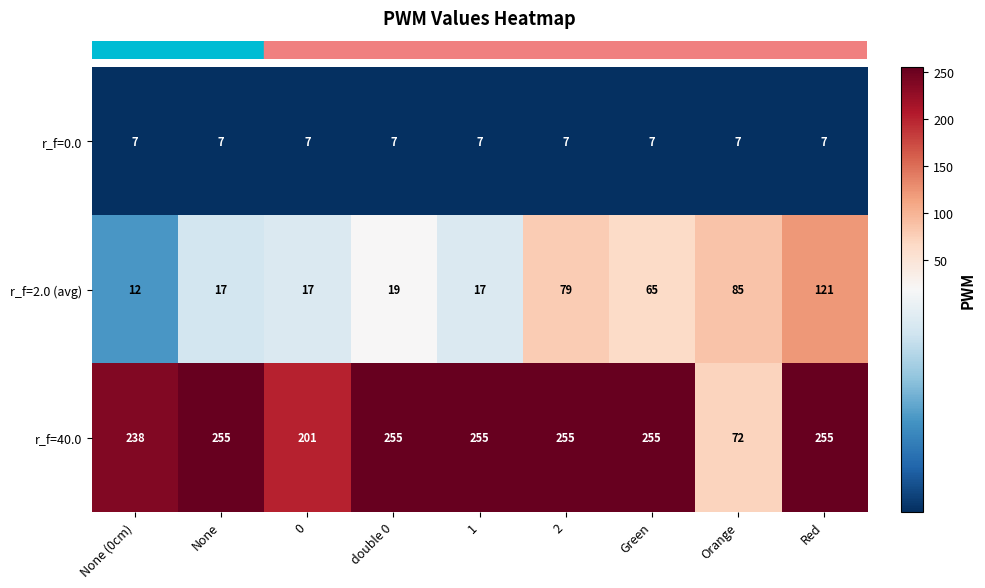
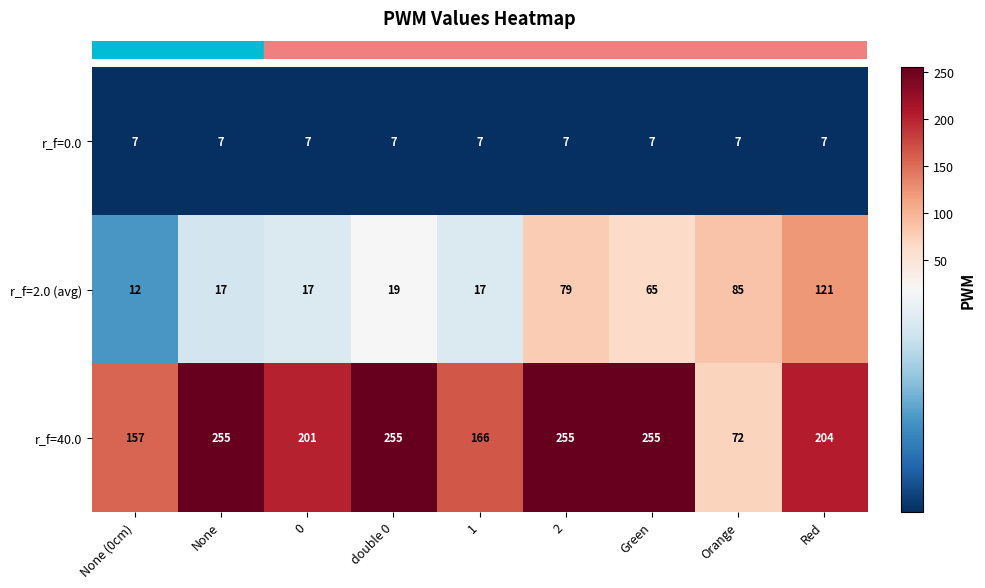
r_f=40.0, None (0cm): 238 -> 157
r_f=40.0, 1: 255 -> 166
r_f=40.0, Red: 255 -> 204
